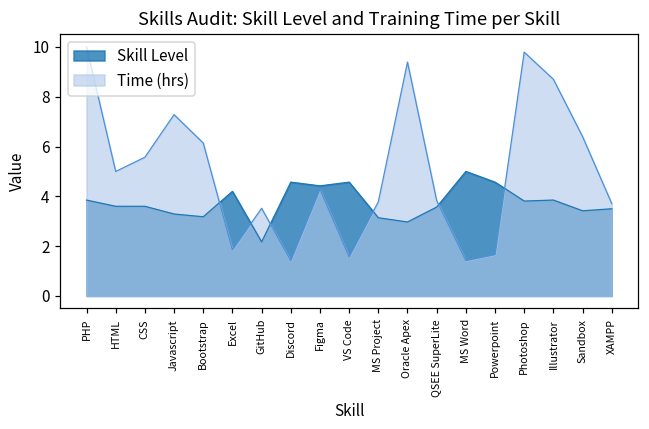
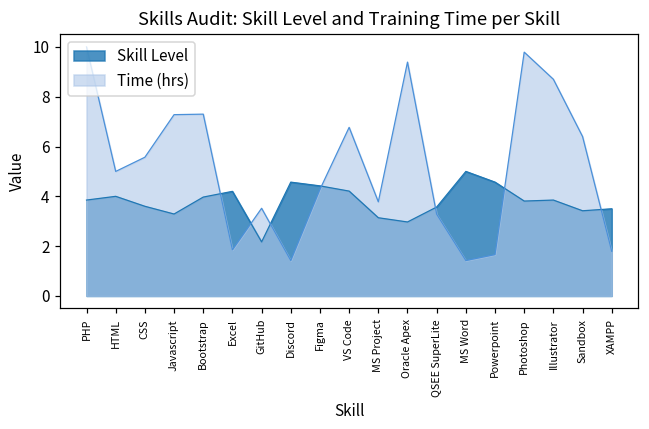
Skill Level, HTML: 3.6 -> 4.0
Skill Level, Bootstrap: 3.2 -> 4.0
Time (hrs), Bootstrap: 6.1 -> 7.3
Skill Level, VS Code: 4.6 -> 4.2
Time (hrs), VS Code: 1.6 -> 6.8
Time (hrs), QSEE SuperLite: 3.8 -> 3.3
Time (hrs), XAMPP: 3.7 -> 1.8
